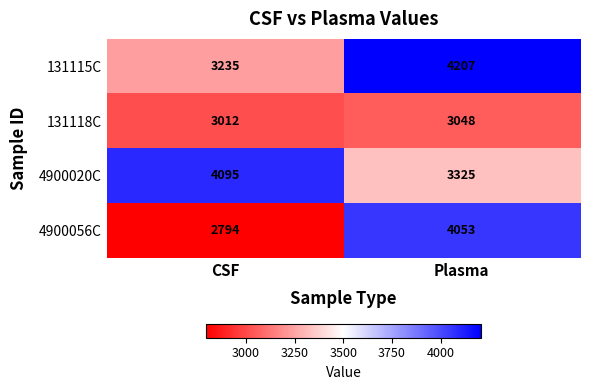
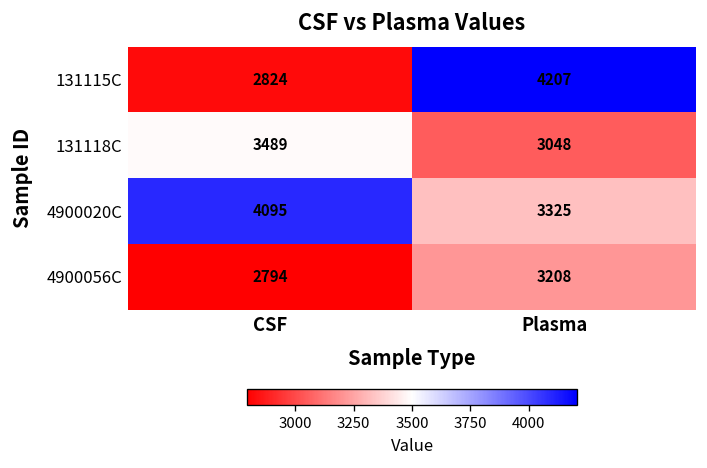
131115C, CSF: 3235 -> 2824
131118C, CSF: 3012 -> 3489
4900056C, Plasma: 4053 -> 3208
